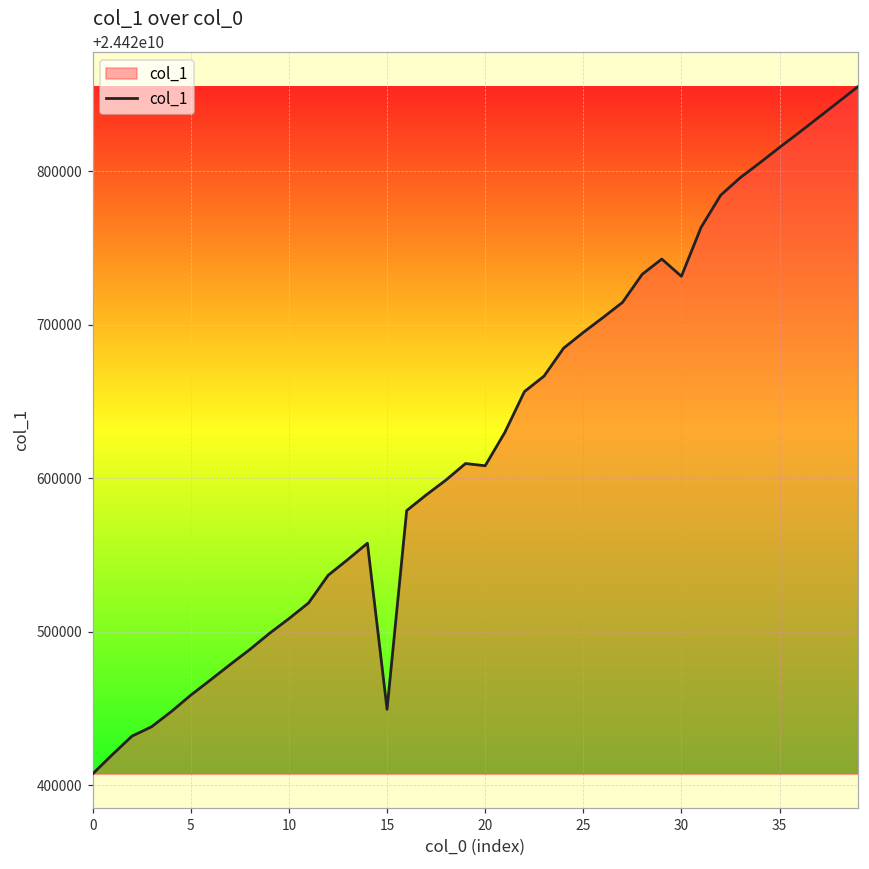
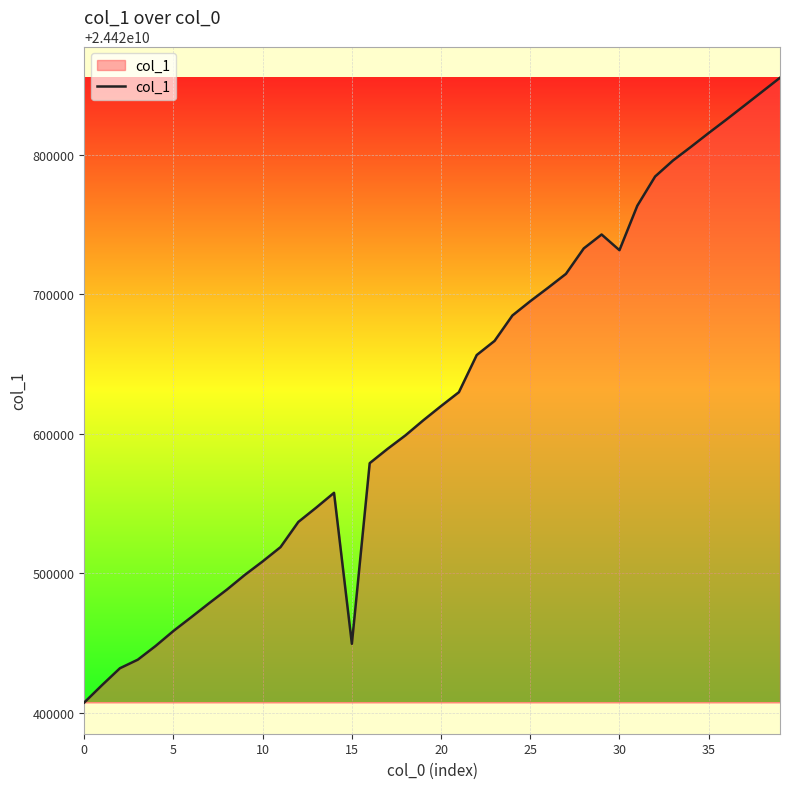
20: 24420608000 -> 24420620000
